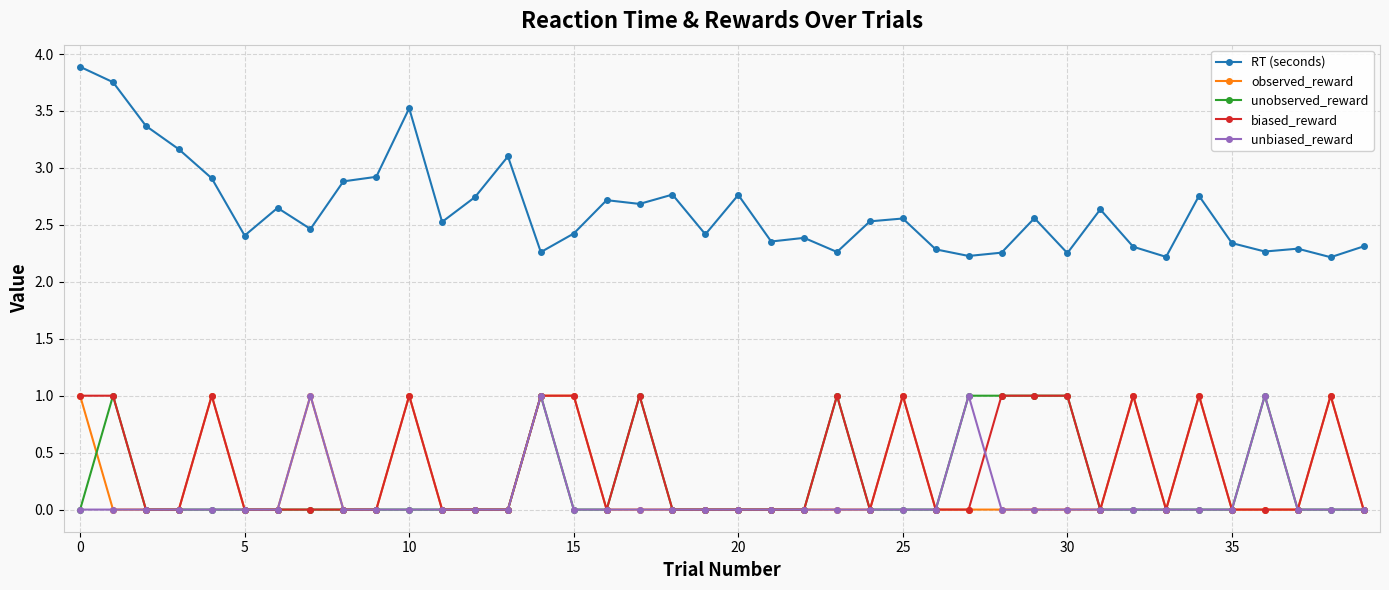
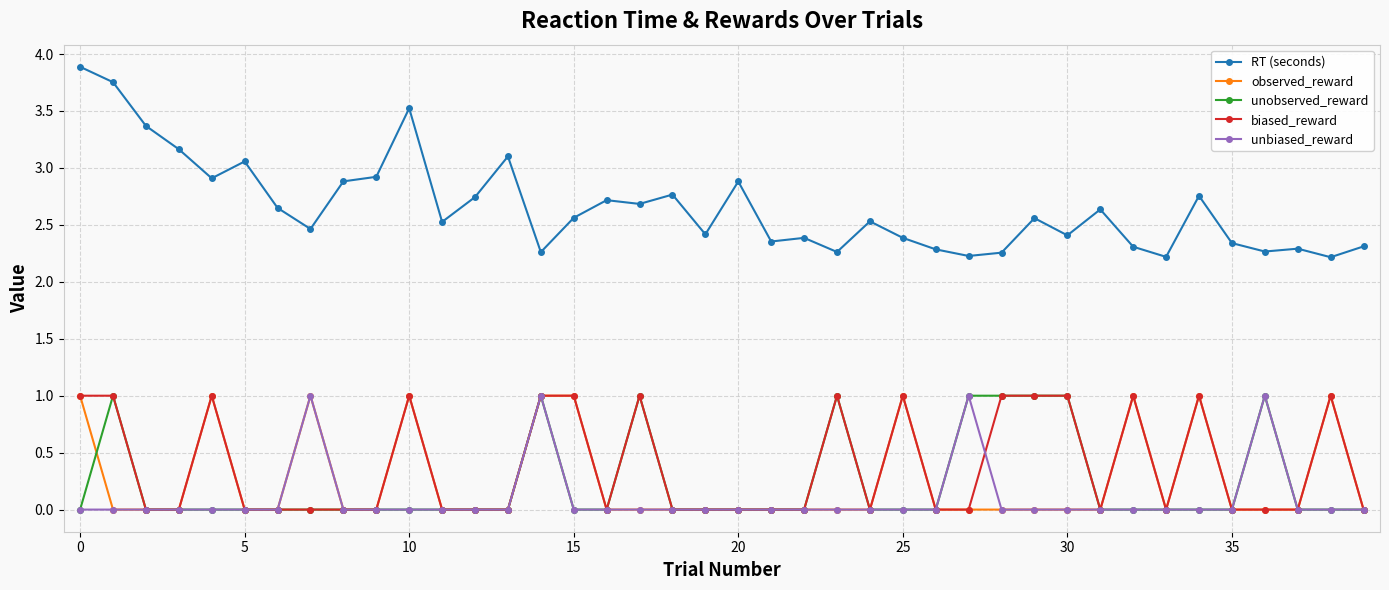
RT (seconds), 5: 2.41 -> 3.06
RT (seconds), 15: 2.42 -> 2.56
RT (seconds), 20: 2.76 -> 2.88
RT (seconds), 25: 2.56 -> 2.39
RT (seconds), 30: 2.25 -> 2.41
